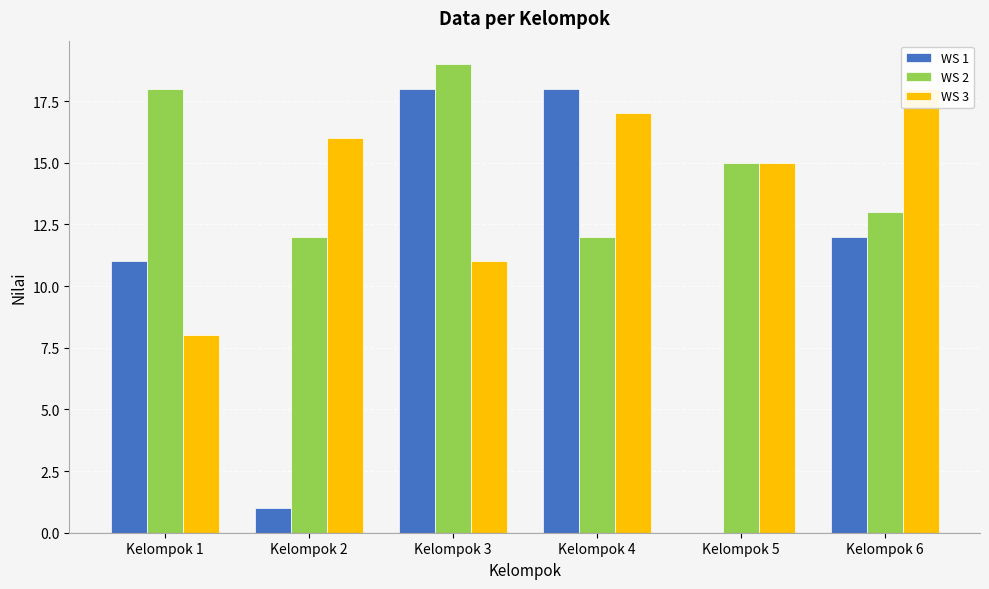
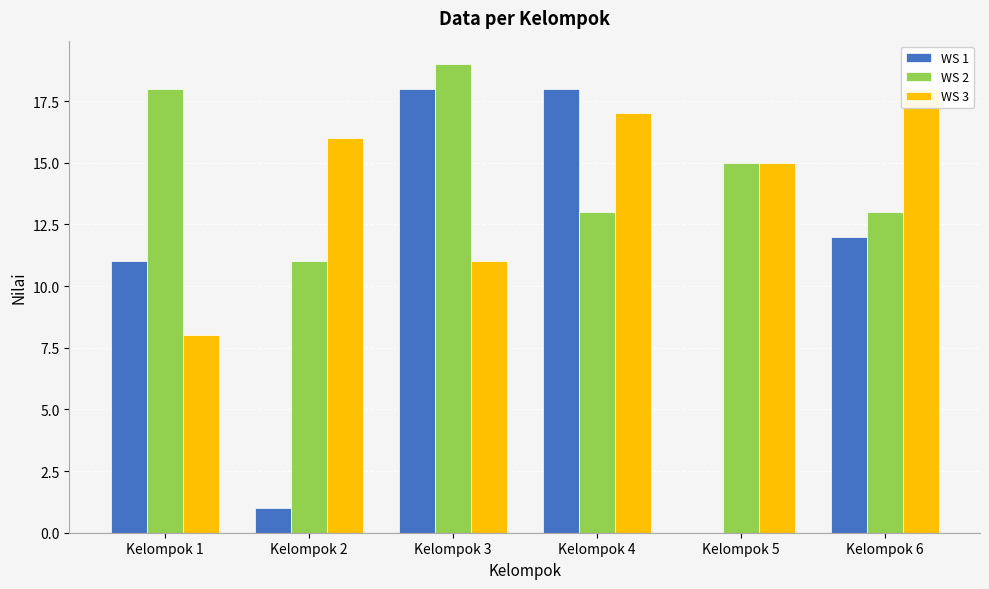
WS 2, Kelompok 2: 12 -> 11
WS 2, Kelompok 4: 12 -> 13
